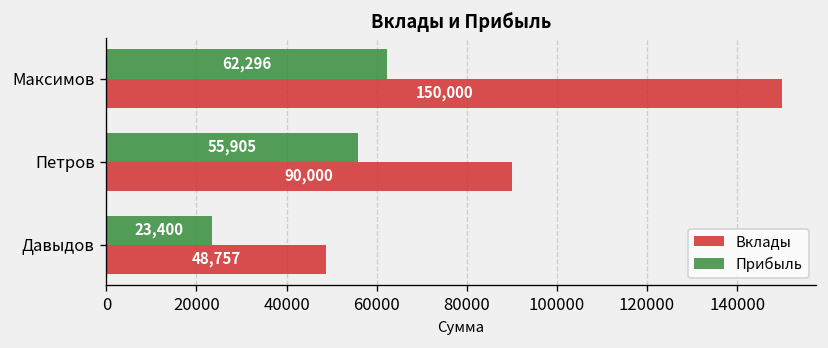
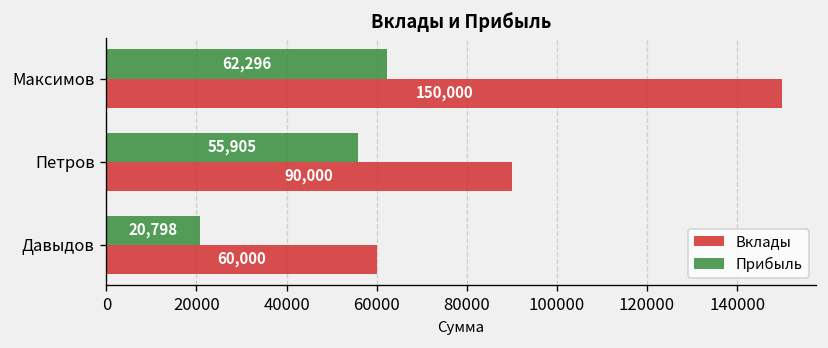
Прибыль, Давыдов: 23,400 -> 20,798
Вклады, Давыдов: 48,757 -> 60,000
